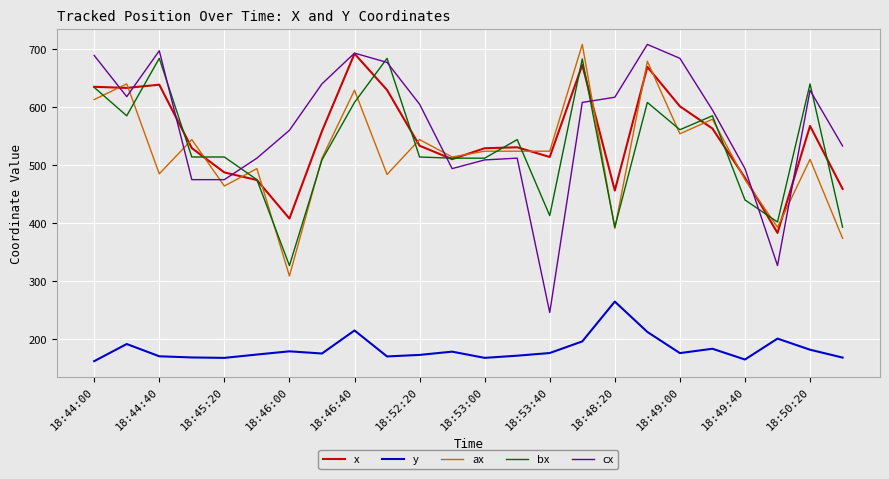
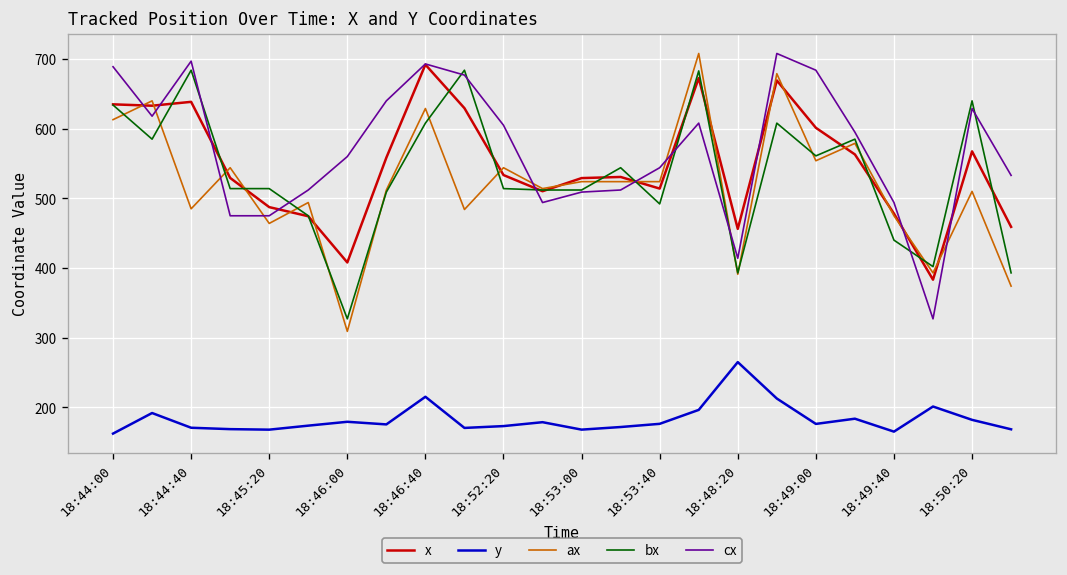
bx, 18:53:40: 410 -> 490
cx, 18:53:40: 250 -> 540
cx, 18:48:20: 620 -> 410
